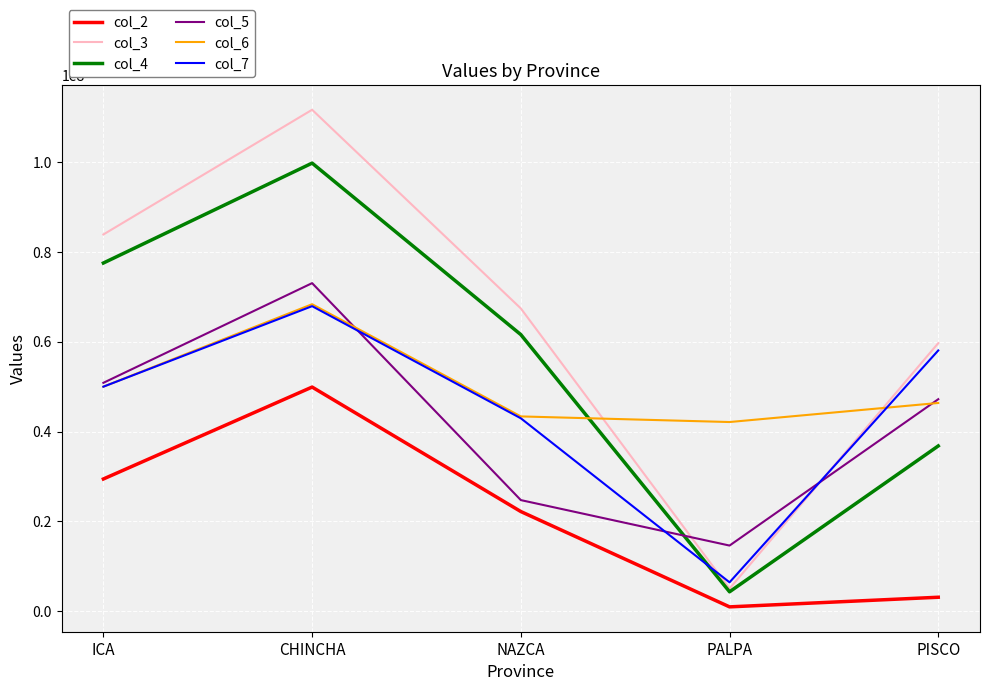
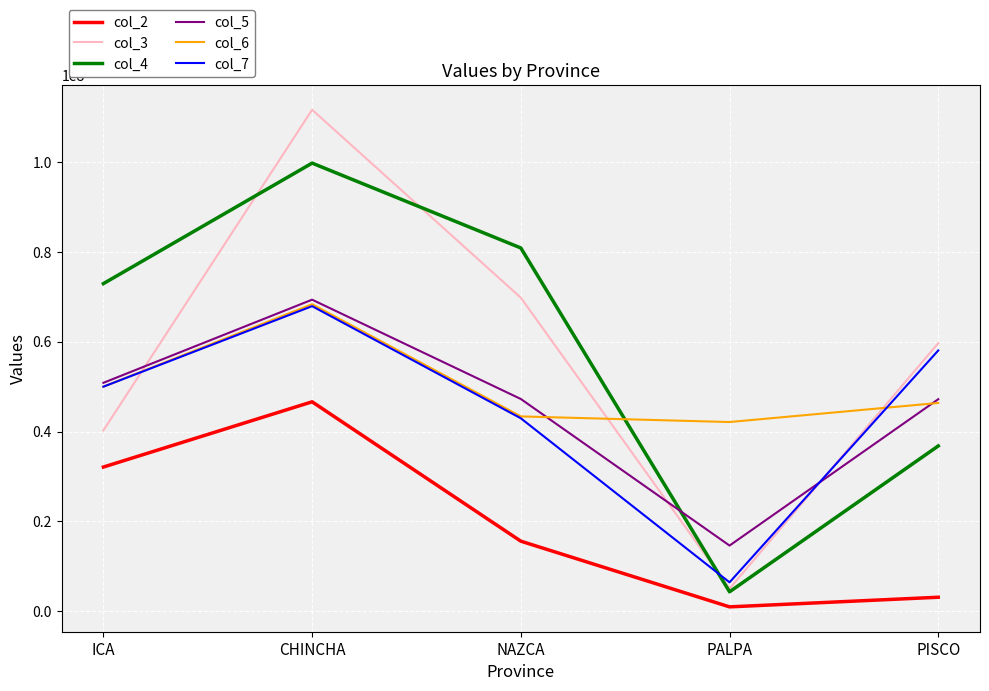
col_2, ICA: 29000000 -> 32000000
col_3, ICA: 84000000 -> 40000000
col_4, ICA: 78000000 -> 73000000
col_2, CHINCHA: 50000000 -> 47000000
col_5, CHINCHA: 73000000 -> 69000000
col_2, NAZCA: 22000000 -> 16000000
col_3, NAZCA: 67000000 -> 70000000
col_4, NAZCA: 62000000 -> 81000000
col_5, NAZCA: 25000000 -> 47000000
